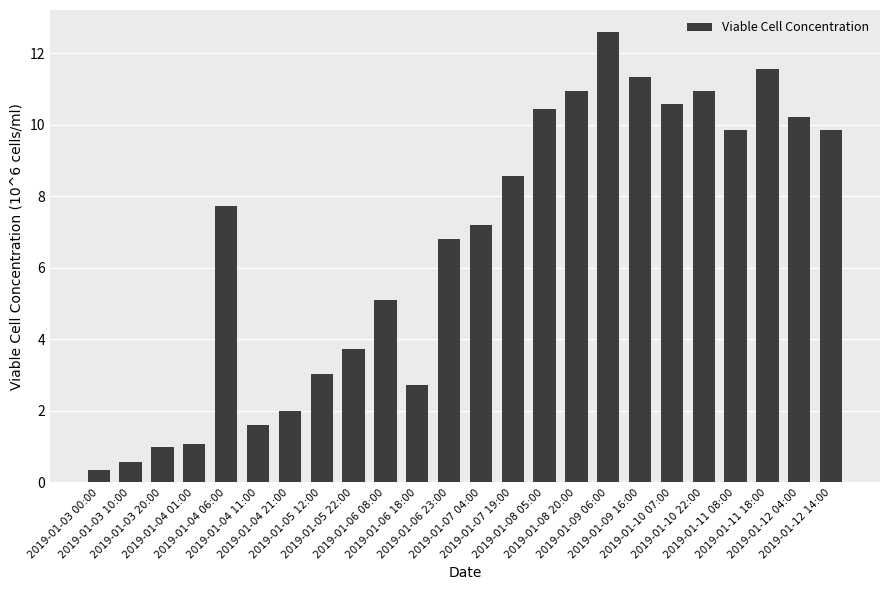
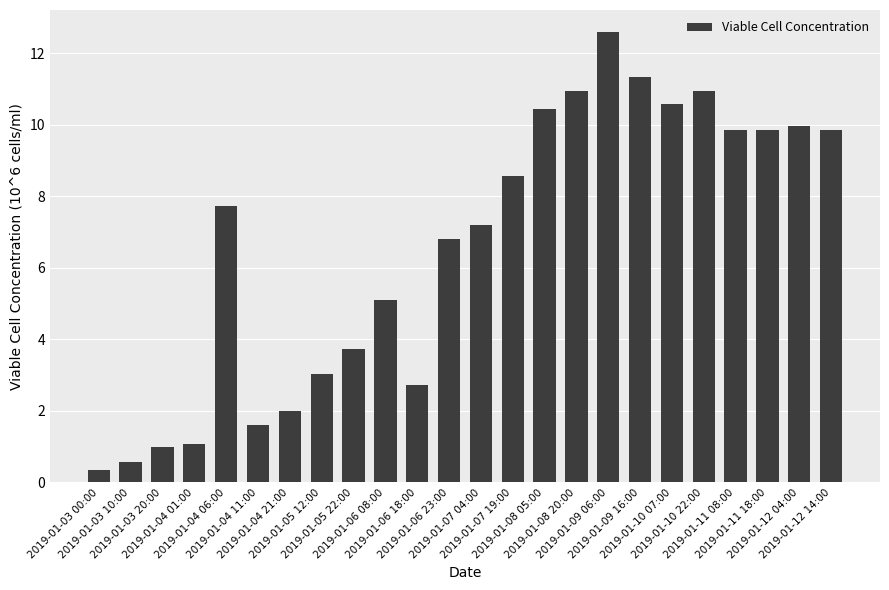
2019-01-11 18:00: 11.6 -> 9.9
2019-01-12 04:00: 10.2 -> 10.0
